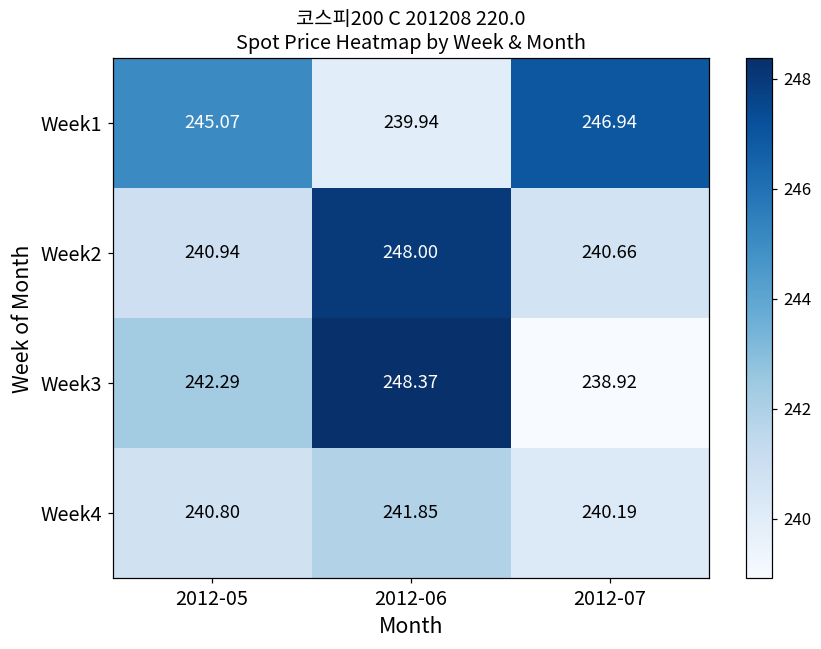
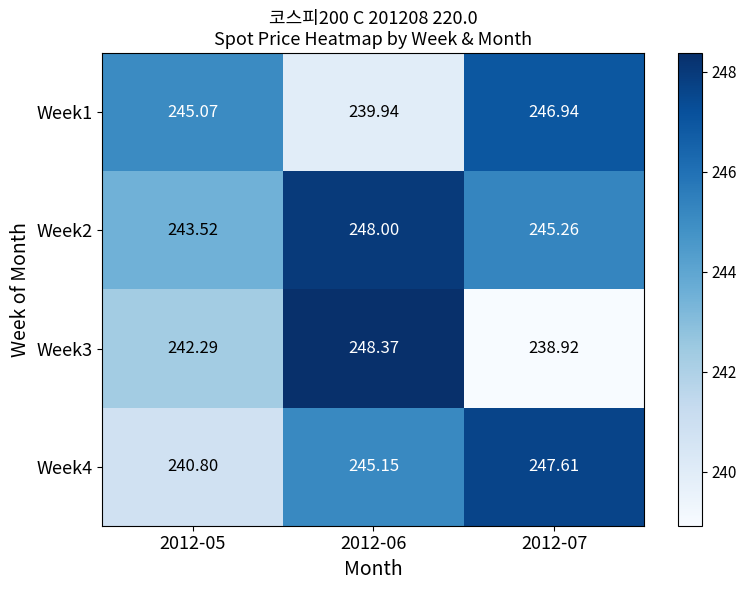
Week2, 2012-05: 240.94 -> 243.52
Week2, 2012-07: 240.66 -> 245.26
Week4, 2012-06: 241.85 -> 245.15
Week4, 2012-07: 240.19 -> 247.61
